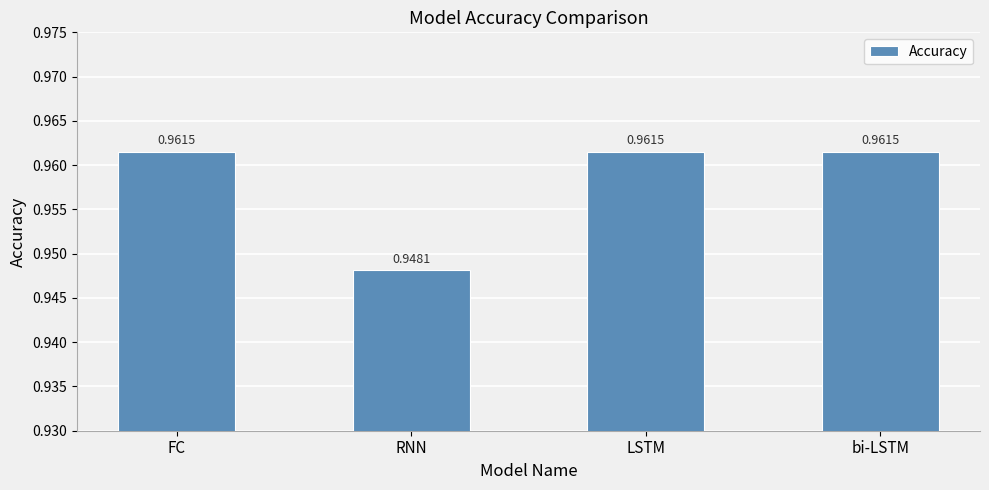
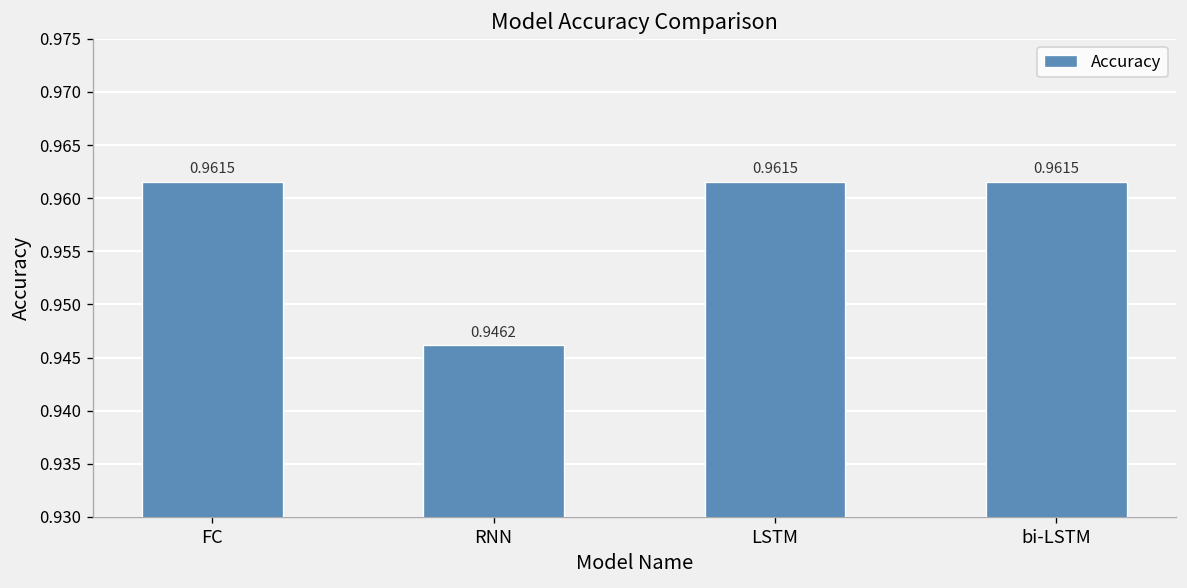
RNN: 0.9481 -> 0.9462
